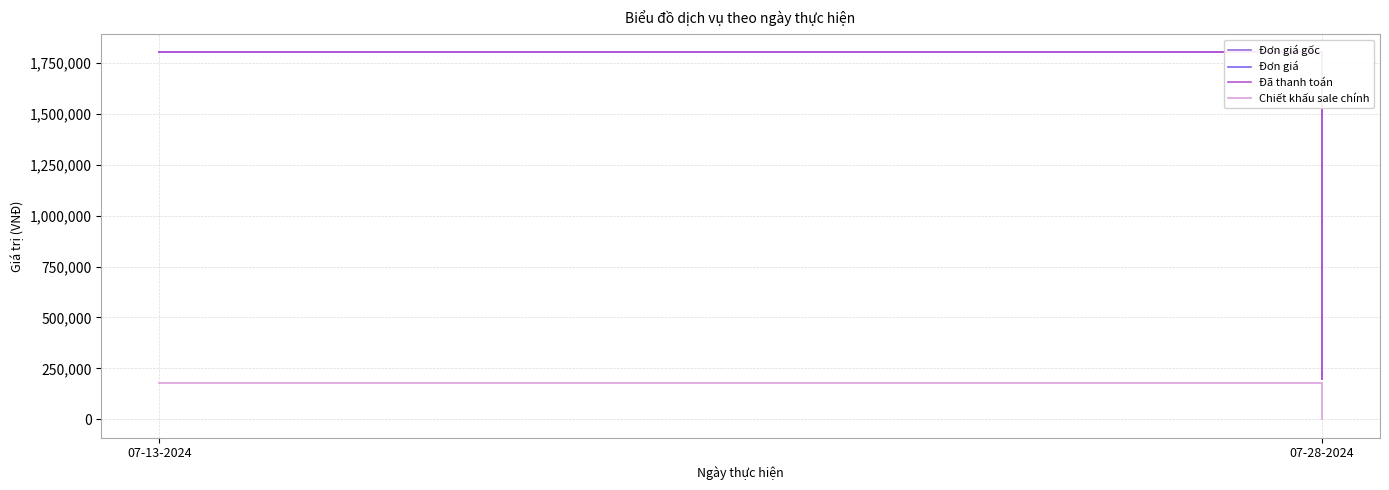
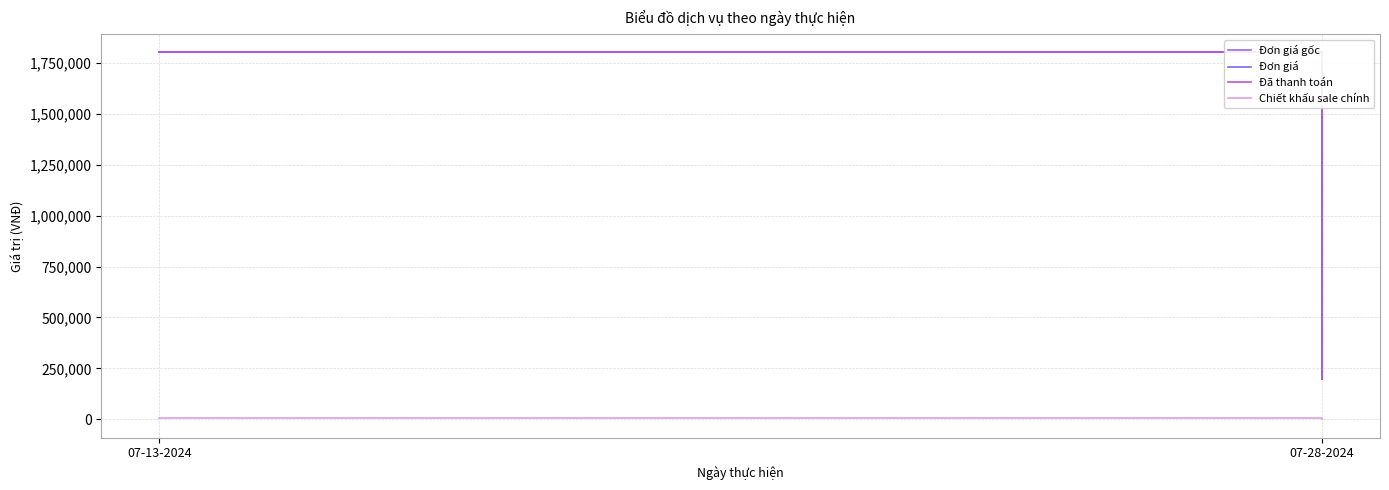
Chiết khấu sale chính, 07-13-2024: 180,000 -> 10,000
